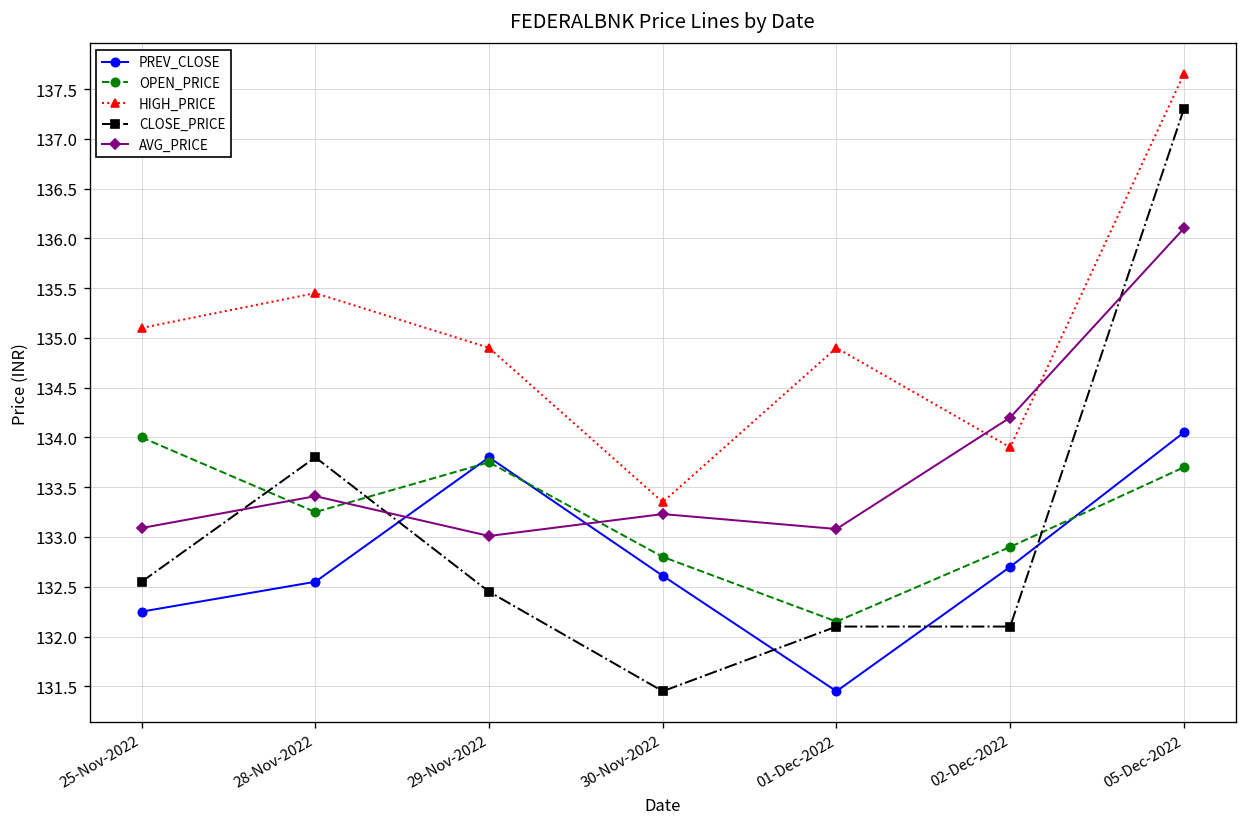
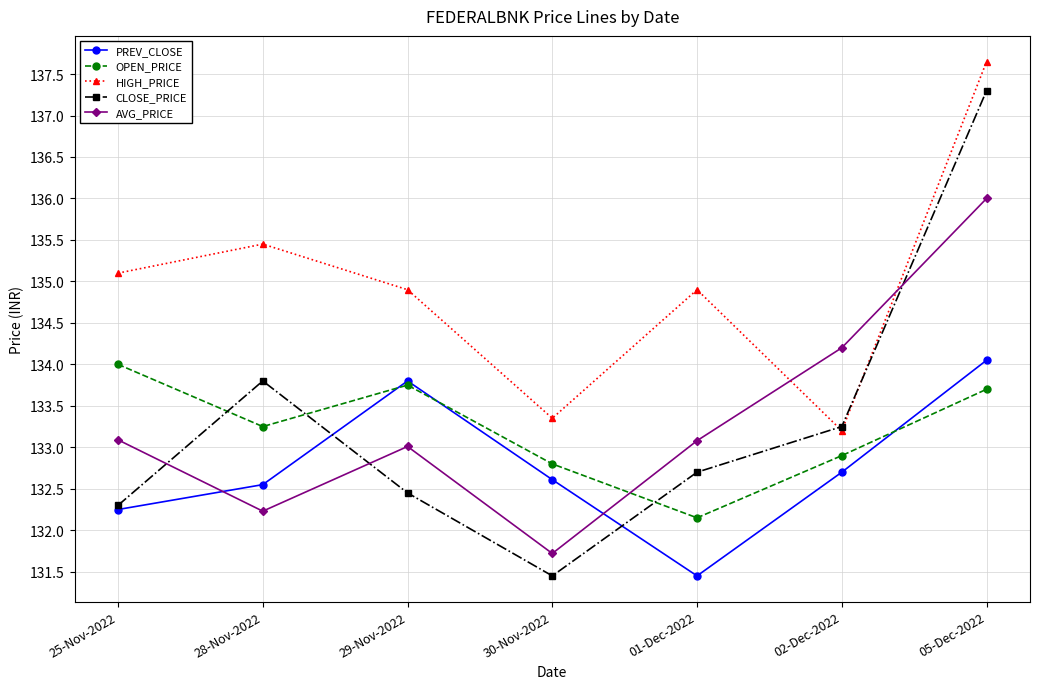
CLOSE_PRICE, 25-Nov-2022: 132.6 -> 132.3
AVG_PRICE, 28-Nov-2022: 133.4 -> 132.2
AVG_PRICE, 30-Nov-2022: 133.2 -> 131.7
CLOSE_PRICE, 01-Dec-2022: 132.1 -> 132.7
HIGH_PRICE, 02-Dec-2022: 133.9 -> 133.2
CLOSE_PRICE, 02-Dec-2022: 132.1 -> 133.3
AVG_PRICE, 05-Dec-2022: 136.1 -> 136.0
